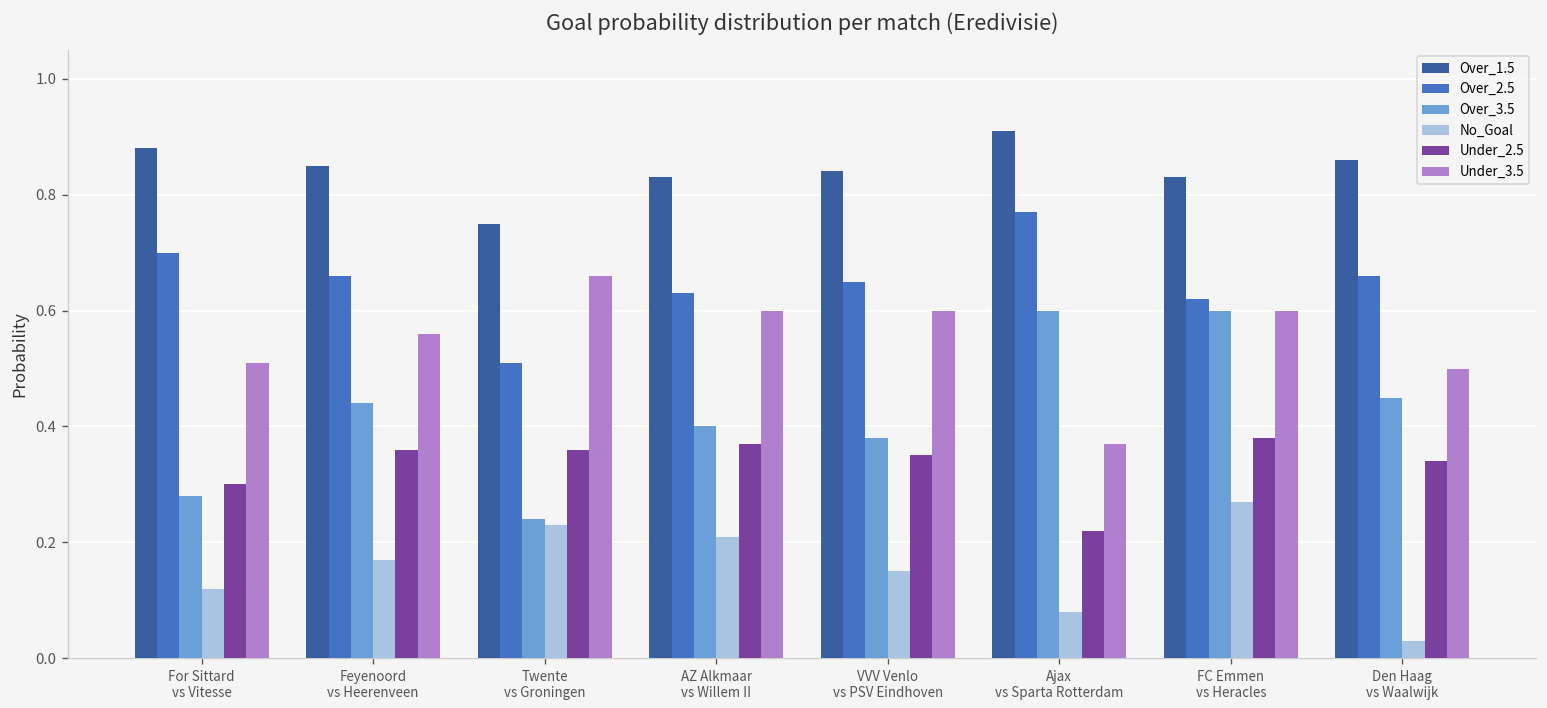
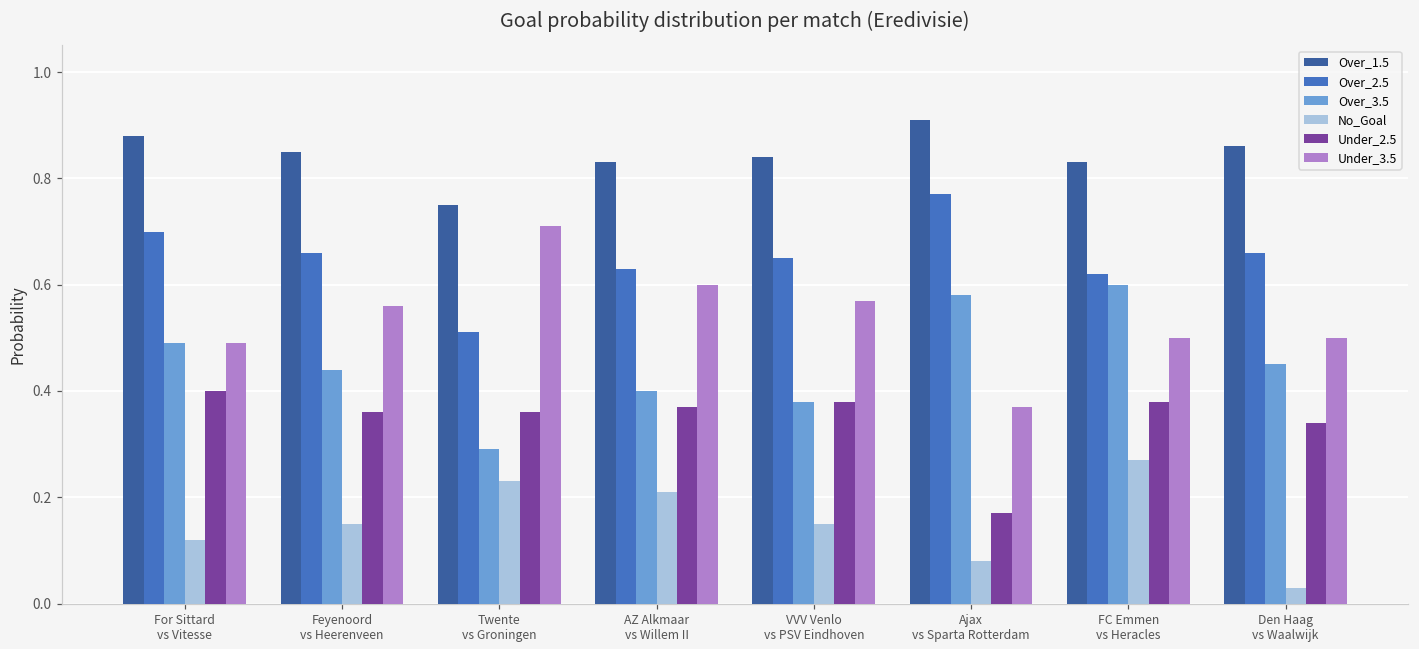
Over_3.5, For Sittard vs Vitesse: 0.28 -> 0.49
Under_2.5, For Sittard vs Vitesse: 0.3 -> 0.4
Under_3.5, For Sittard vs Vitesse: 0.51 -> 0.49
No_Goal, Feyenoord vs Heerenveen: 0.17 -> 0.15
Over_3.5, Twente vs Groningen: 0.24 -> 0.29
Under_3.5, Twente vs Groningen: 0.66 -> 0.71
Under_2.5, VVV Venlo vs PSV Eindhoven: 0.35 -> 0.38
Under_3.5, VVV Venlo vs PSV Eindhoven: 0.60 -> 0.57
Over_3.5, Ajax vs Sparta Rotterdam: 0.60 -> 0.58
Under_2.5, Ajax vs Sparta Rotterdam: 0.22 -> 0.17
Under_3.5, FC Emmen vs Heracles: 0.6 -> 0.5
